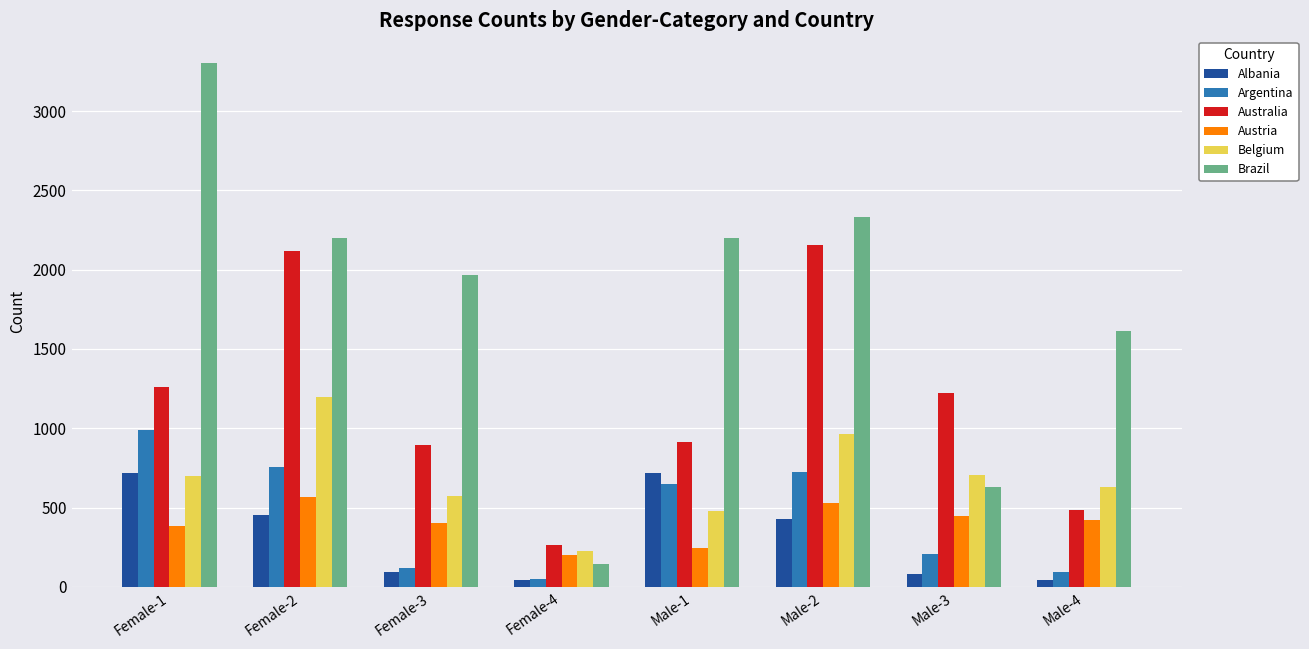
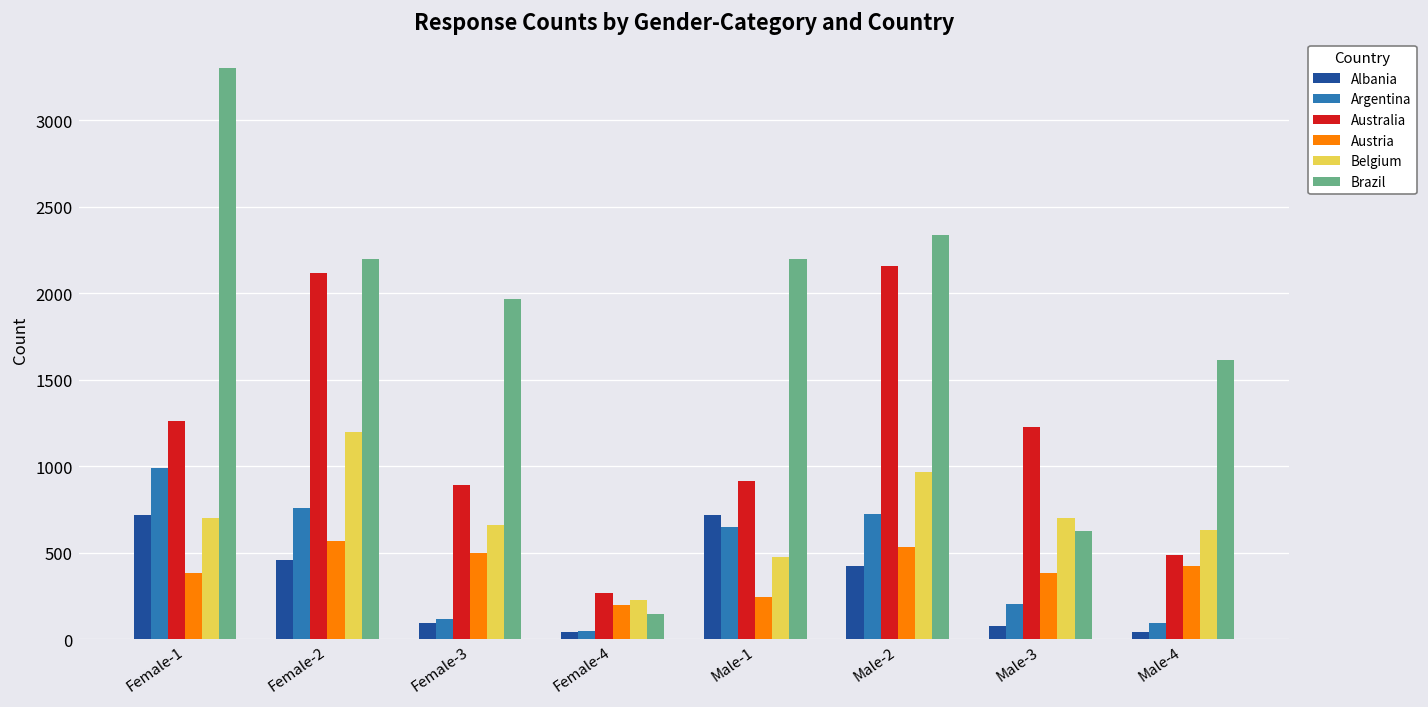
Austria, Female-3: 410 -> 500
Belgium, Female-3: 570 -> 660
Austria, Male-3: 450 -> 380
